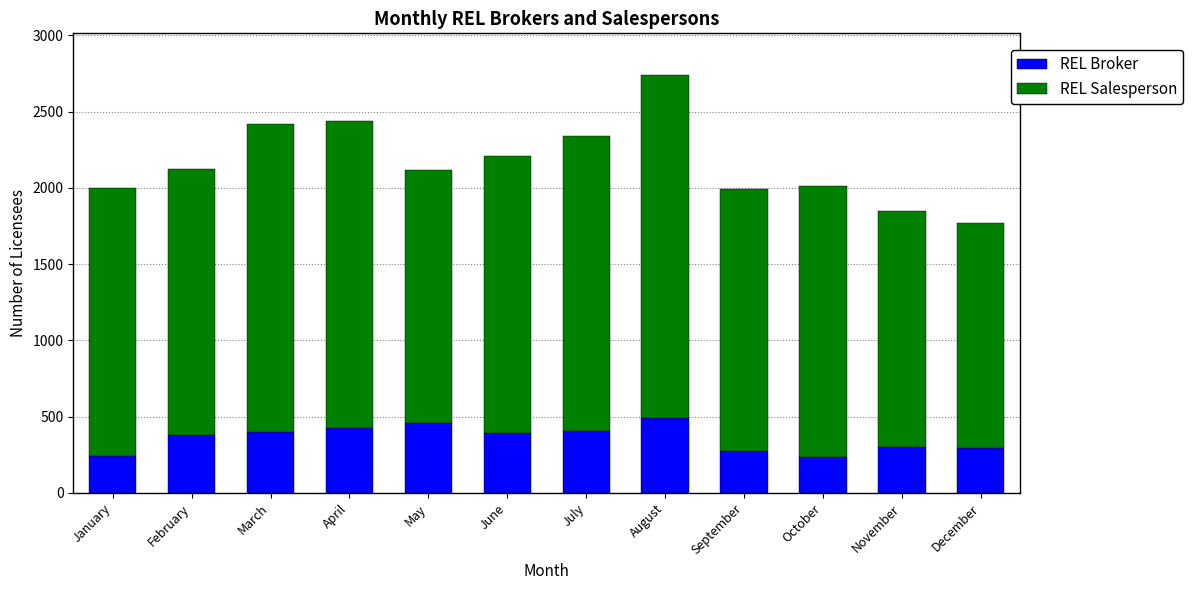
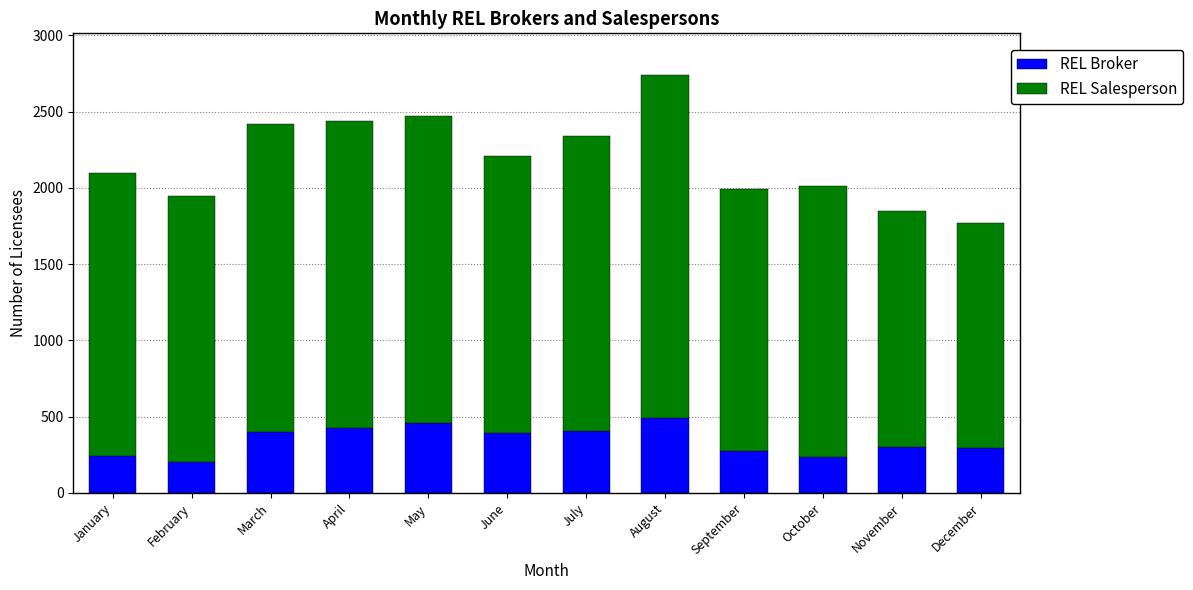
REL Salesperson, January: 1760 -> 1860
REL Broker, February: 380 -> 210
REL Salesperson, May: 1660 -> 2010
